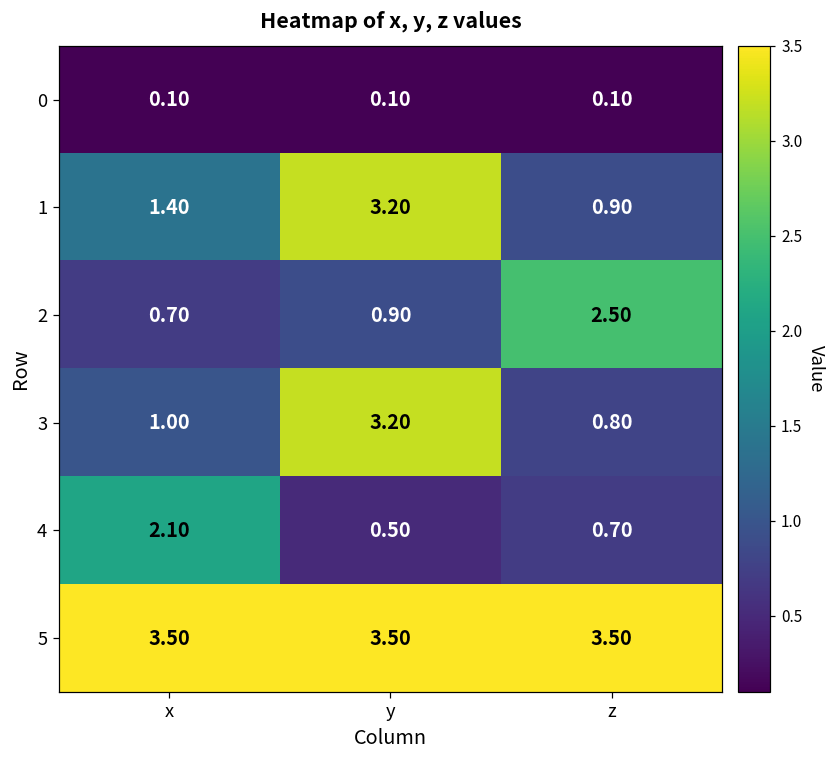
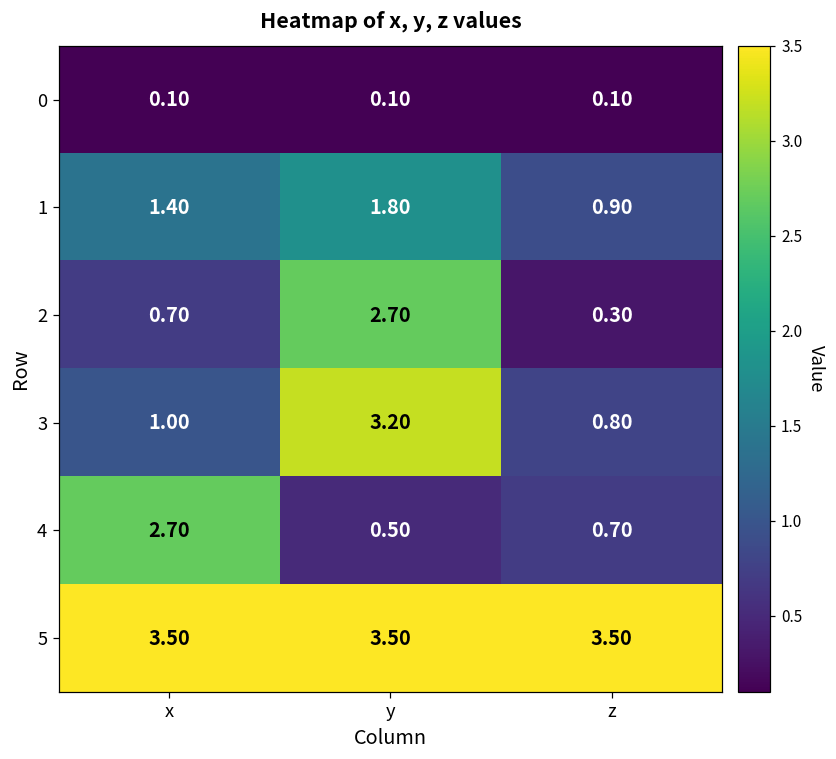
1, y: 3.20 -> 1.80
2, y: 0.90 -> 2.70
2, z: 2.50 -> 0.30
4, x: 2.10 -> 2.70
